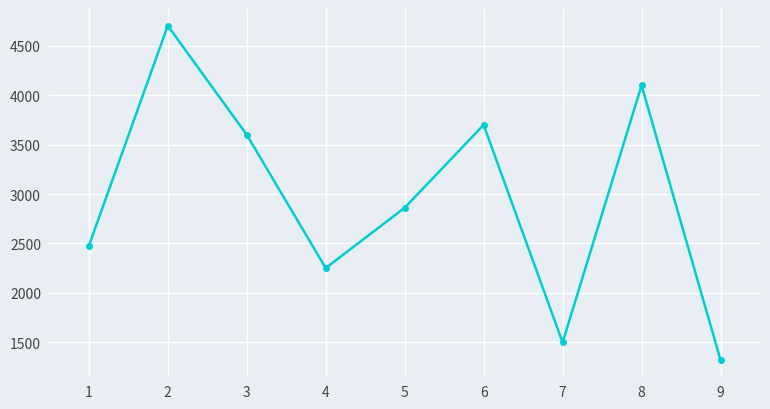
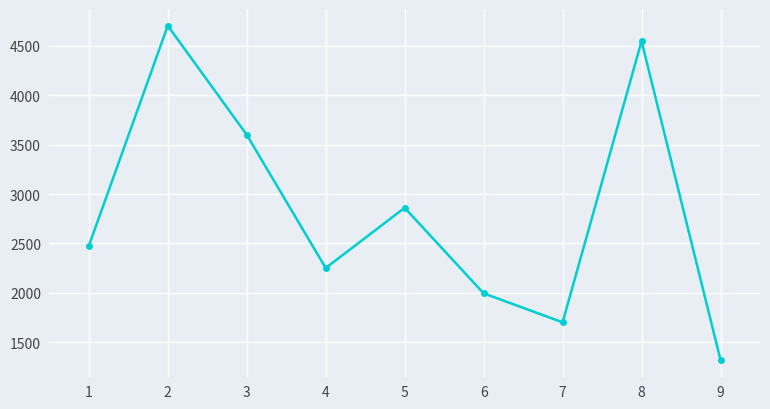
6: 3700 -> 2000
7: 1500 -> 1700
8: 4100 -> 4500
